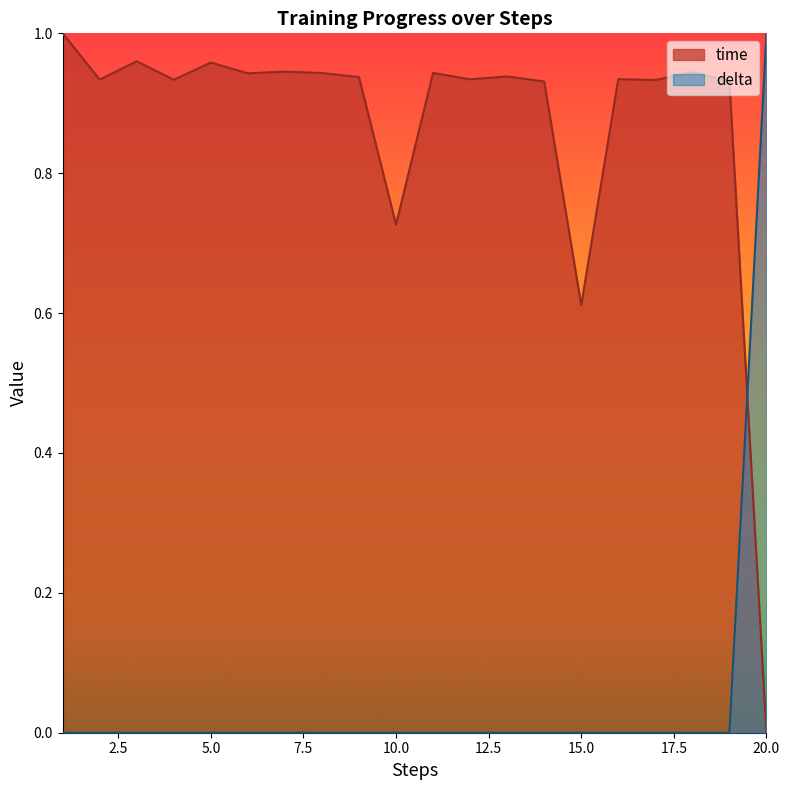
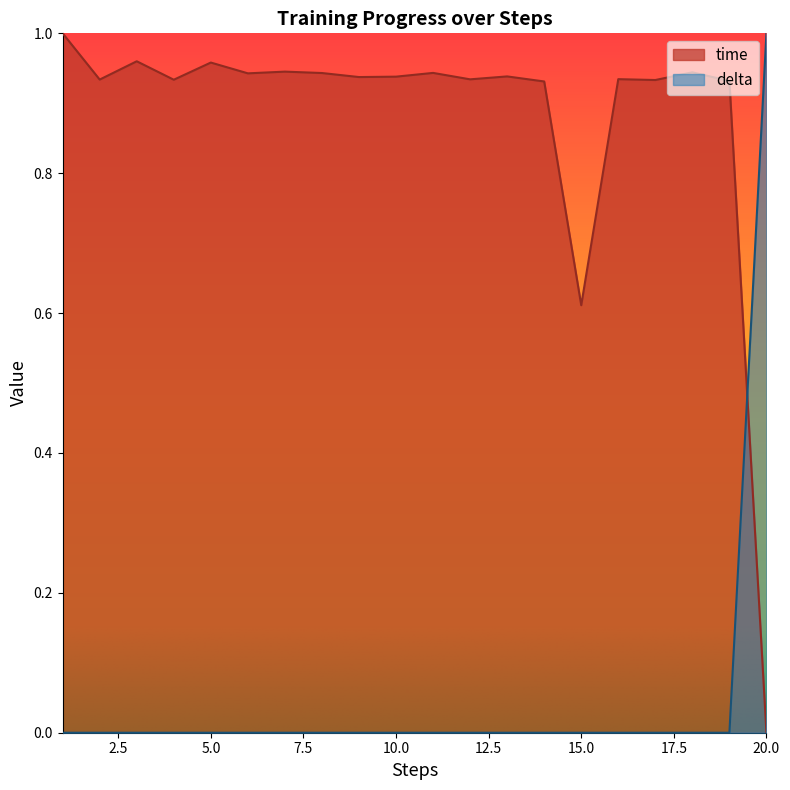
time, 10.0: 0.73 -> 0.94
